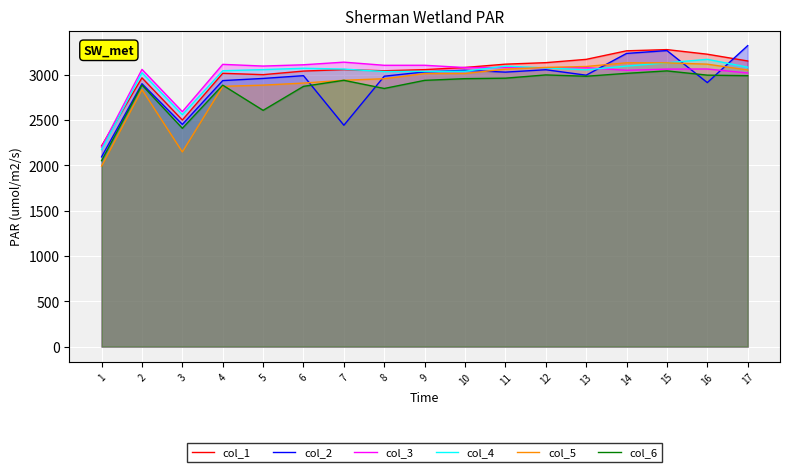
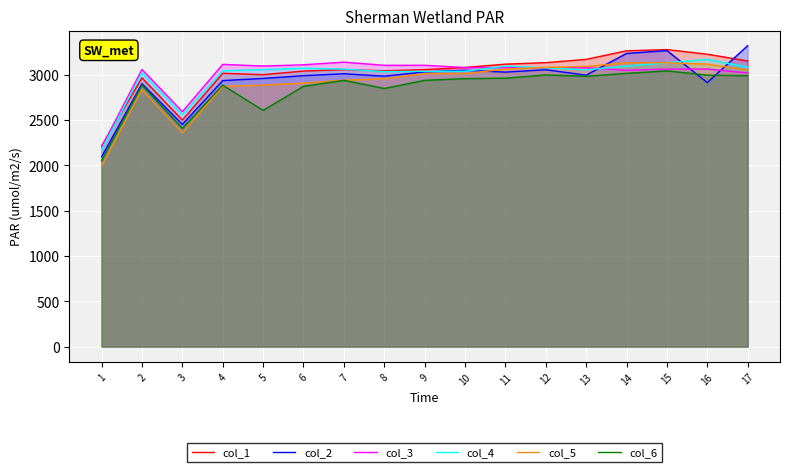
col_5, 3: 2100 -> 2400
col_2, 7: 2400 -> 3000
